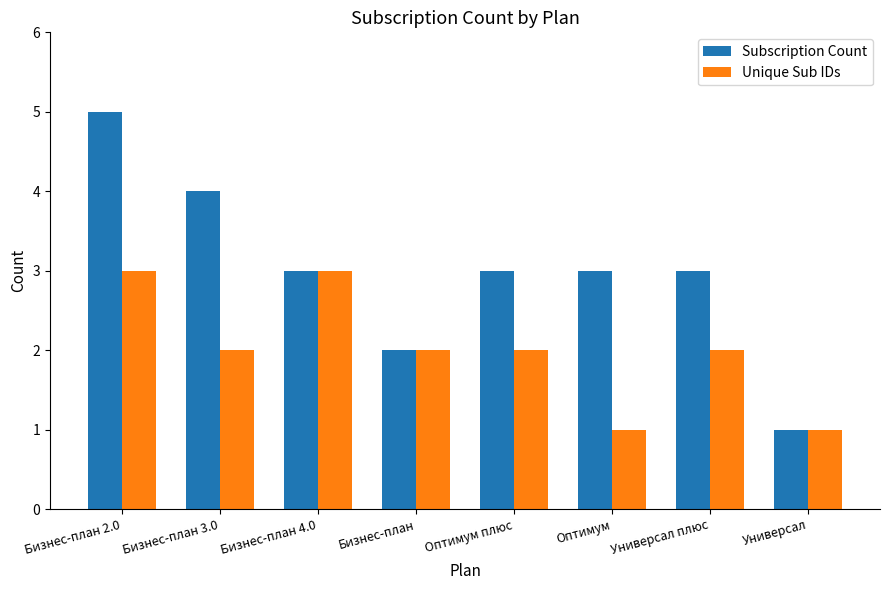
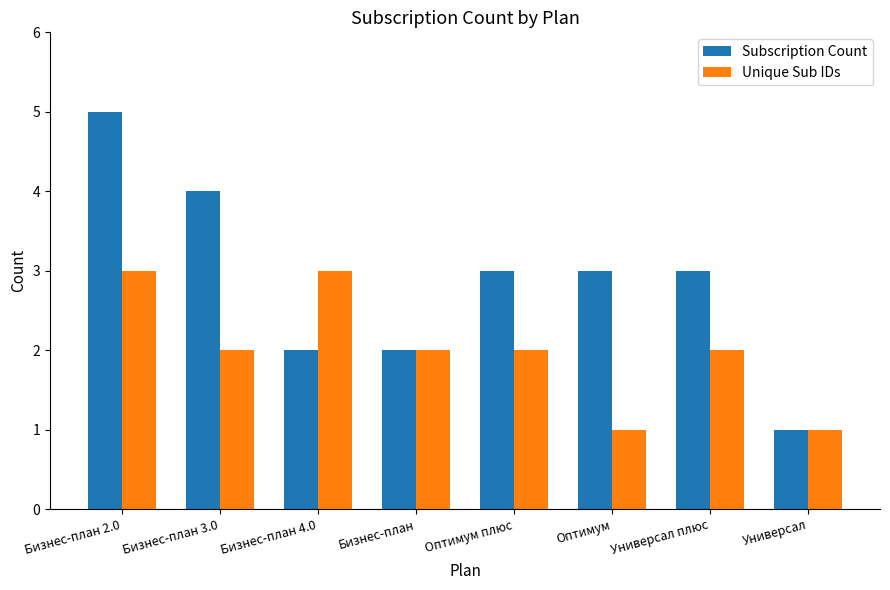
Subscription Count, Бизнес-план 4.0: 3 -> 2
